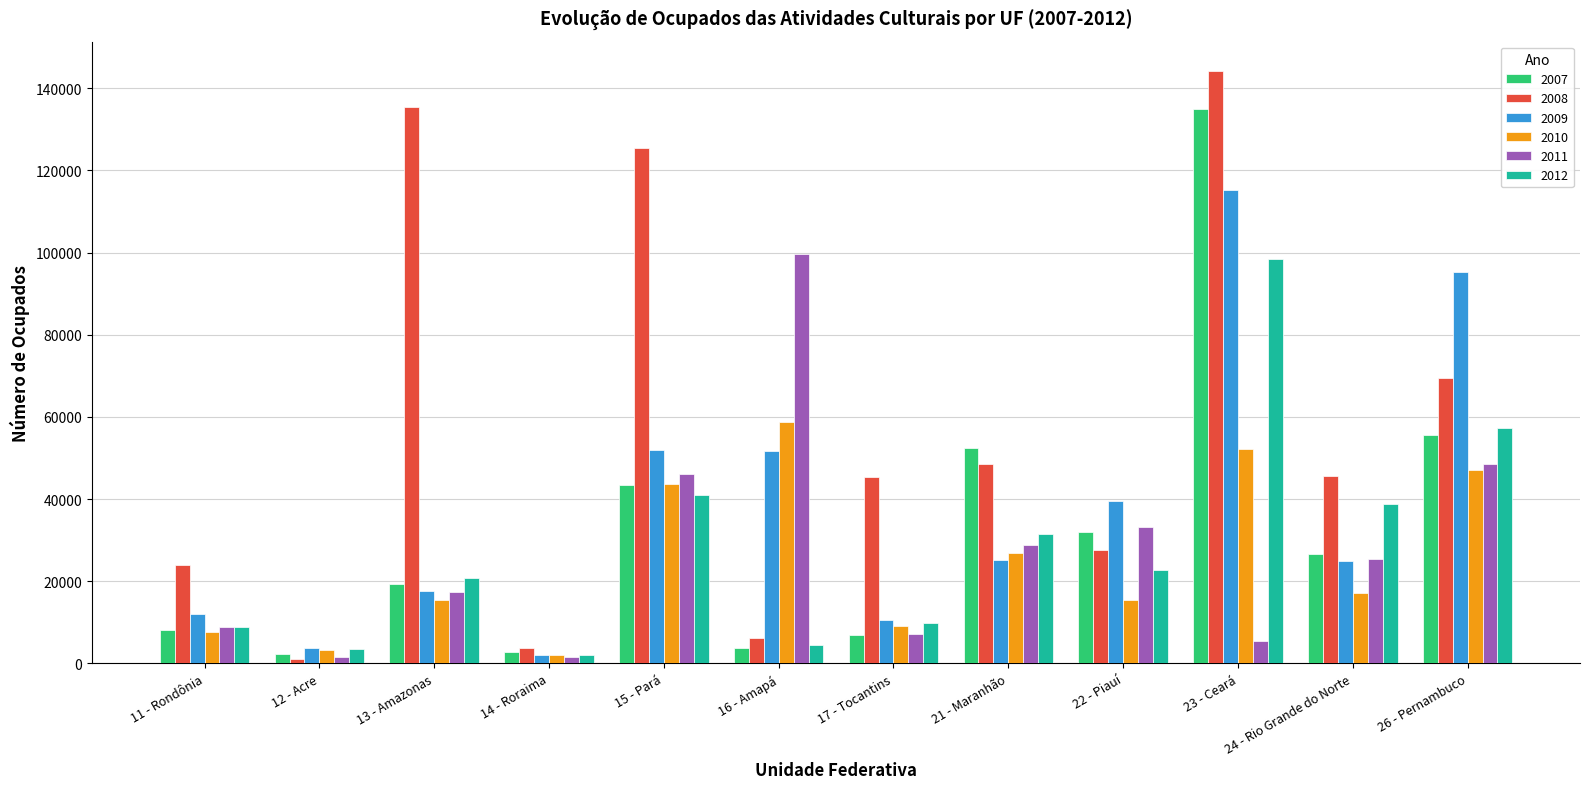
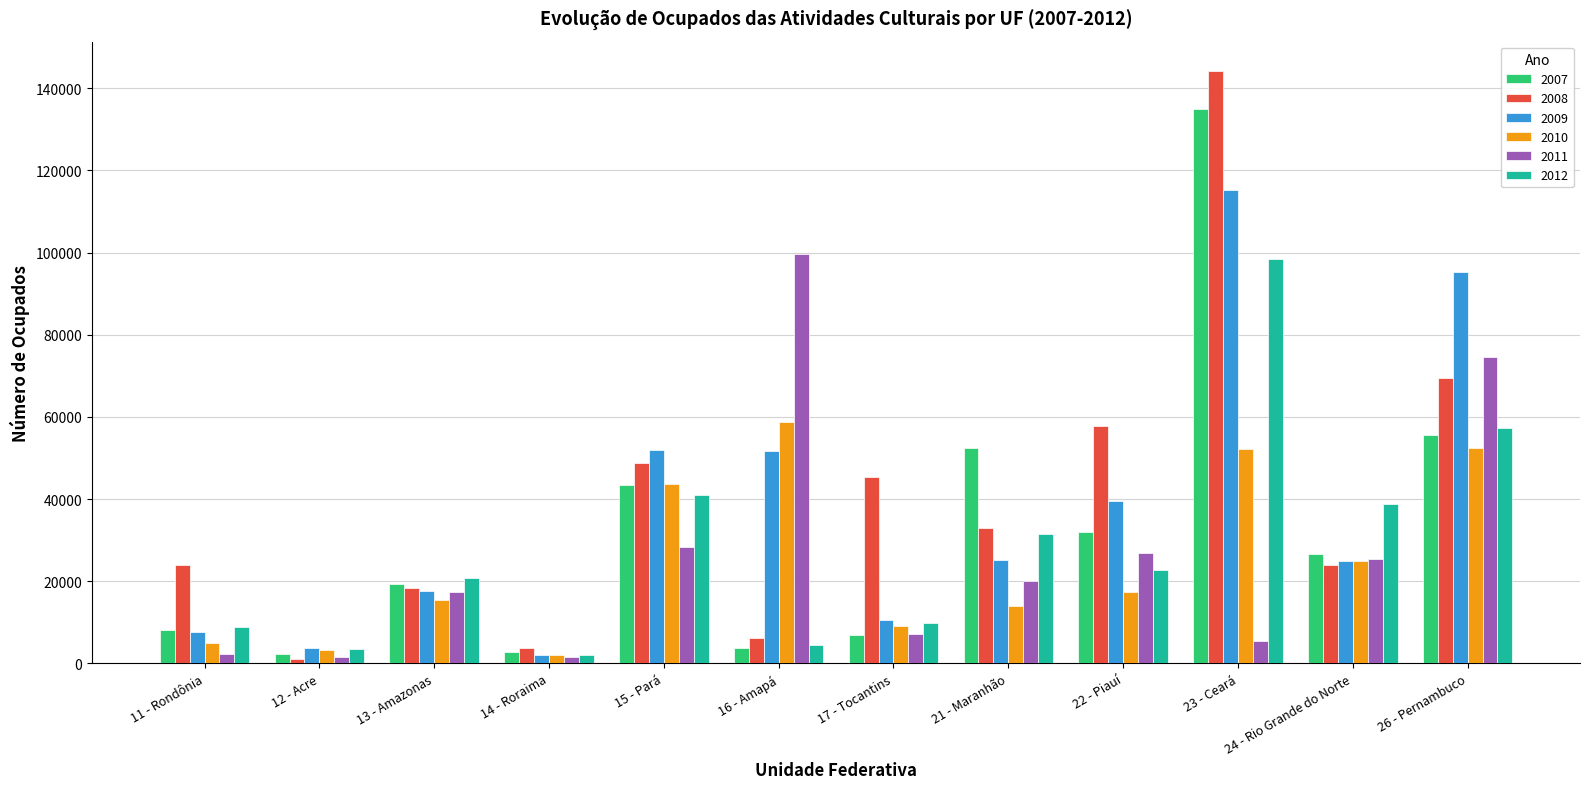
2009, 11 - Rondônia: 12000 -> 8000
2010, 11 - Rondônia: 8000 -> 5000
2011, 11 - Rondônia: 9000 -> 2000
2008, 13 - Amazonas: 135000 -> 18000
2008, 15 - Pará: 125000 -> 49000
2011, 15 - Pará: 46000 -> 28000
2008, 21 - Maranhão: 49000 -> 33000
2010, 21 - Maranhão: 27000 -> 14000
2011, 21 - Maranhão: 29000 -> 20000
2008, 22 - Piauí: 28000 -> 58000
2010, 22 - Piauí: 15000 -> 17000
2011, 22 - Piauí: 33000 -> 27000
2008, 24 - Rio Grande do Norte: 46000 -> 24000
2010, 24 - Rio Grande do Norte: 17000 -> 25000
2010, 26 - Pernambuco: 47000 -> 52000
2011, 26 - Pernambuco: 49000 -> 75000
